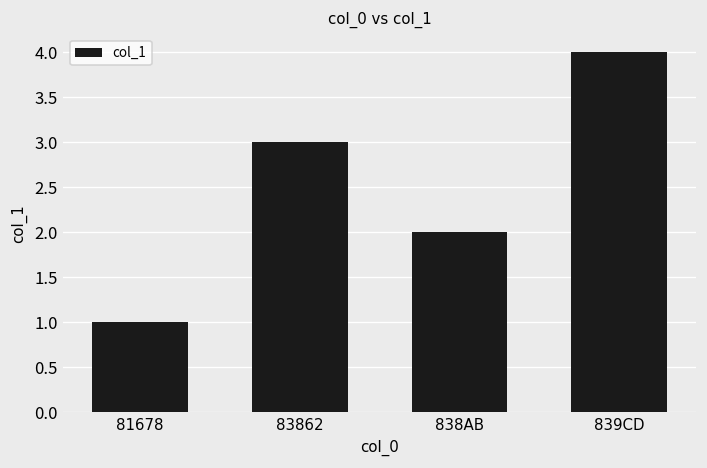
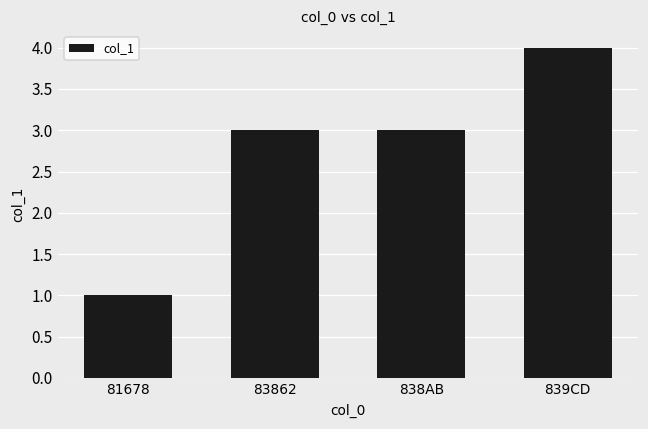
838AB: 2 -> 3
